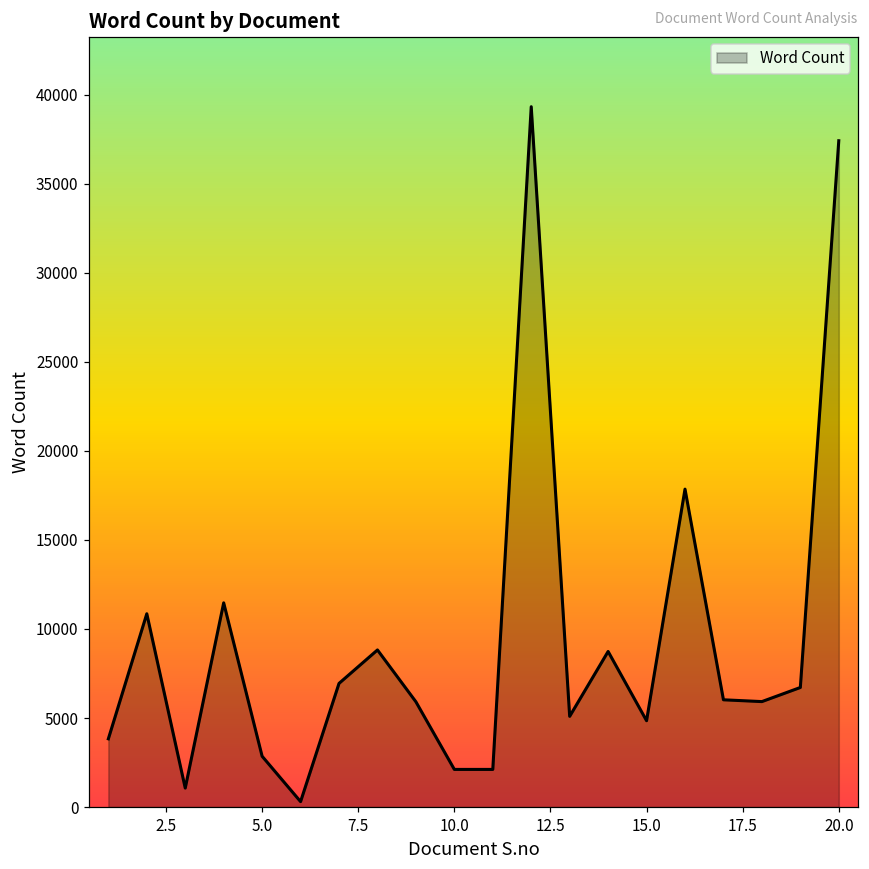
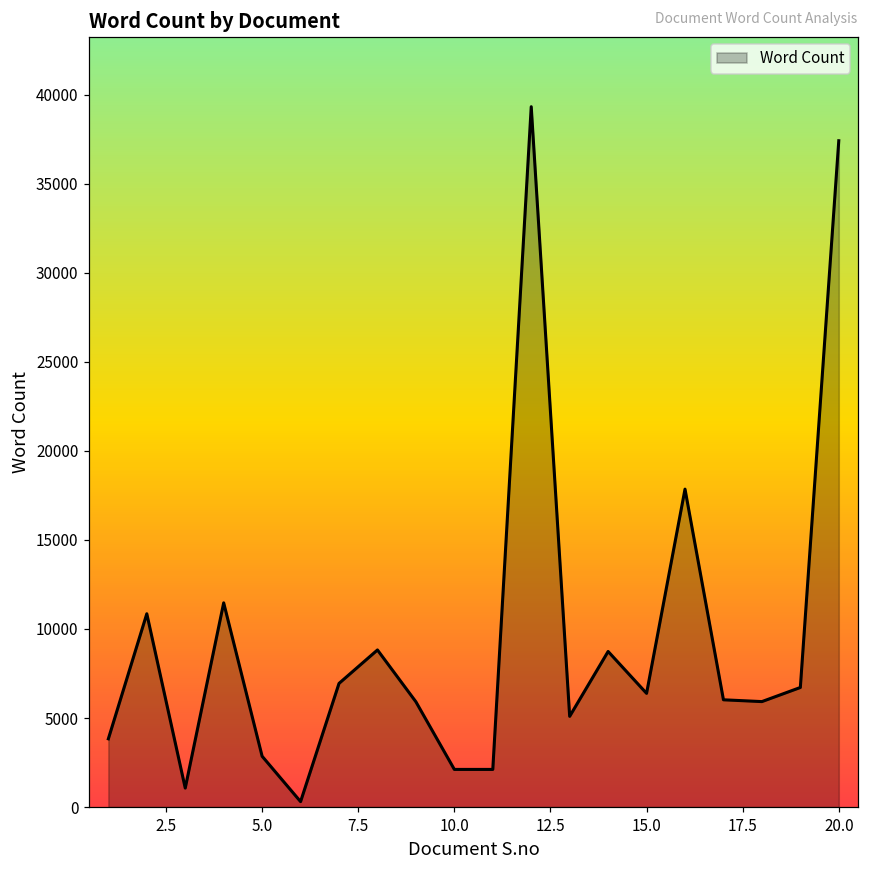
15.0: 4900 -> 6400
